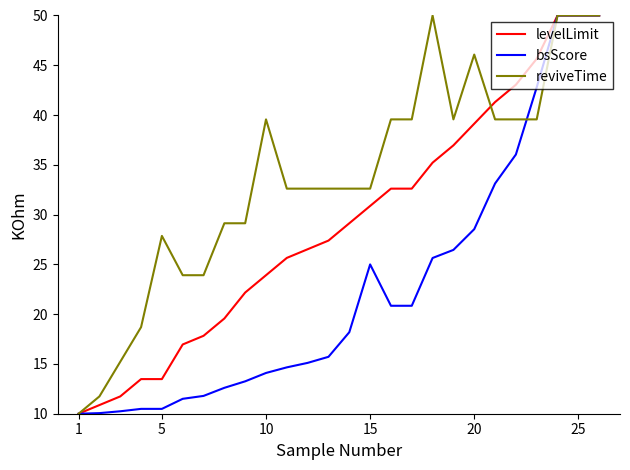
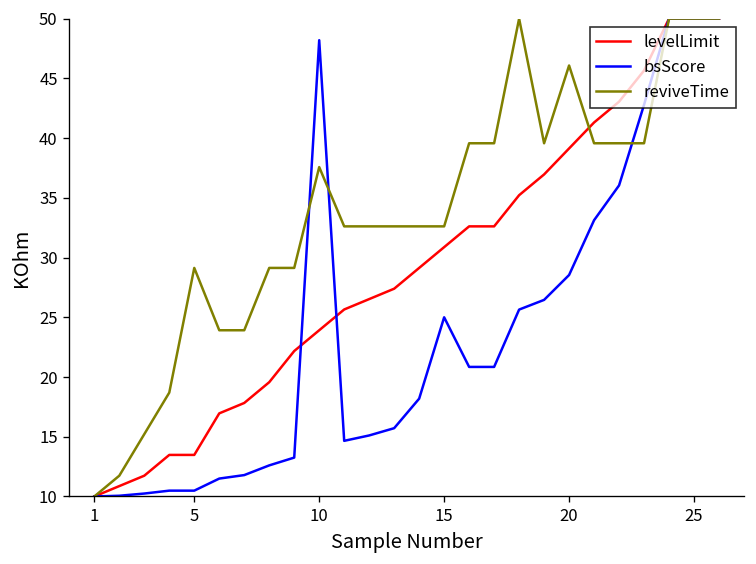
reviveTime, 5: 28 -> 29
bsScore, 10: 14 -> 48
reviveTime, 10: 40 -> 38
